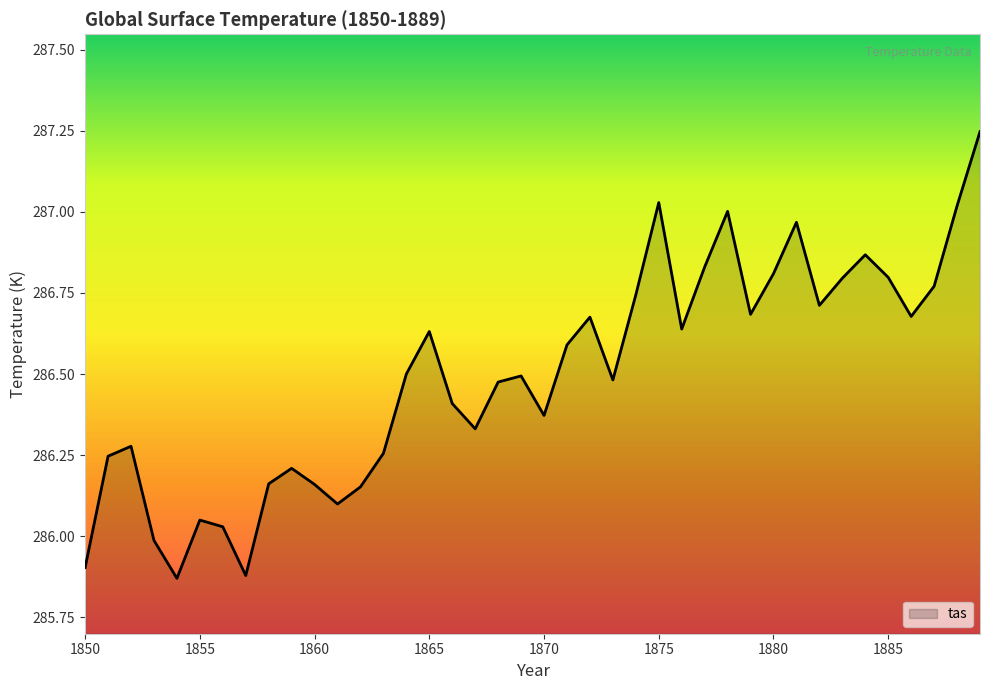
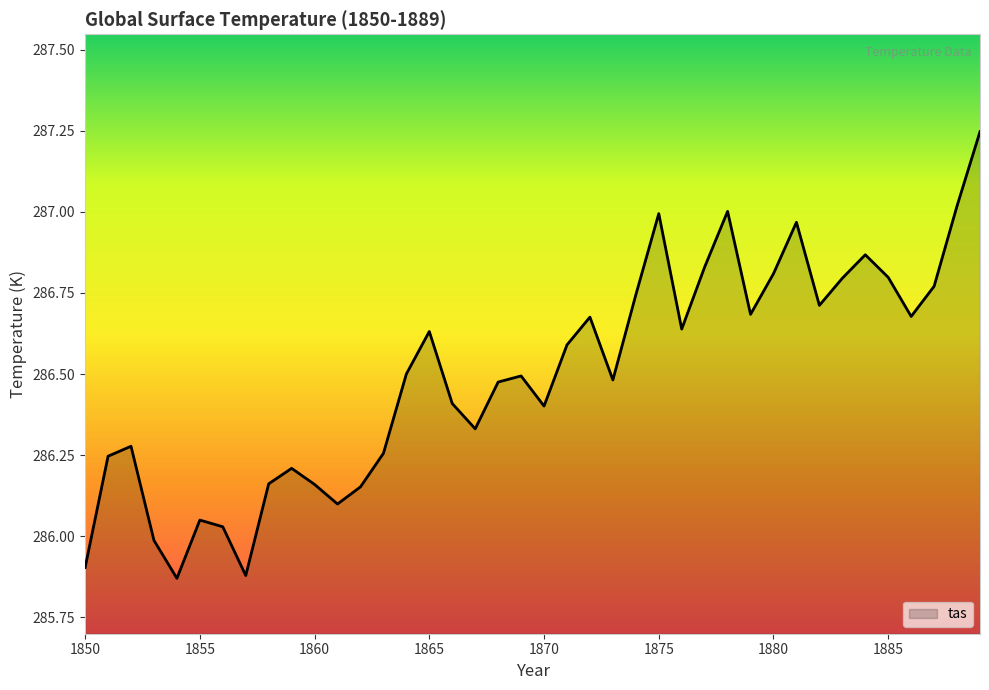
1870: 286.37 -> 286.40
1875: 287.03 -> 286.99
